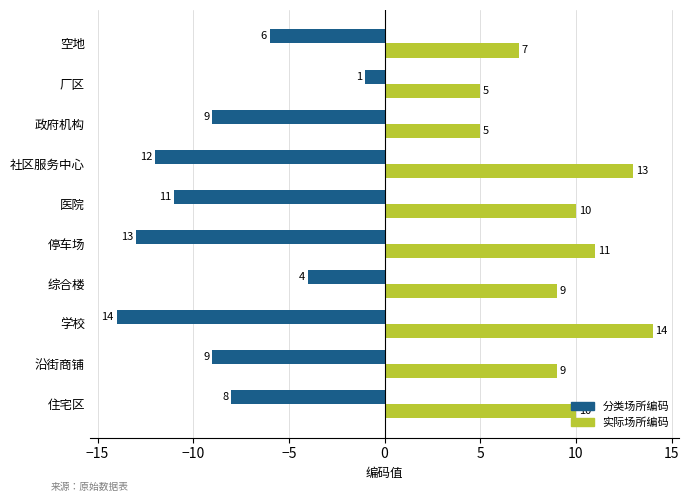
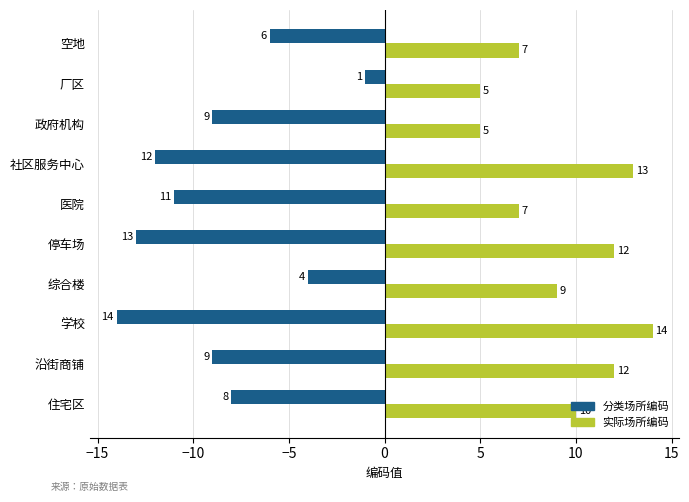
实际场所编码, 医院: 10 -> 7
实际场所编码, 停车场: 11 -> 12
实际场所编码, 沿街商铺: 9 -> 12
